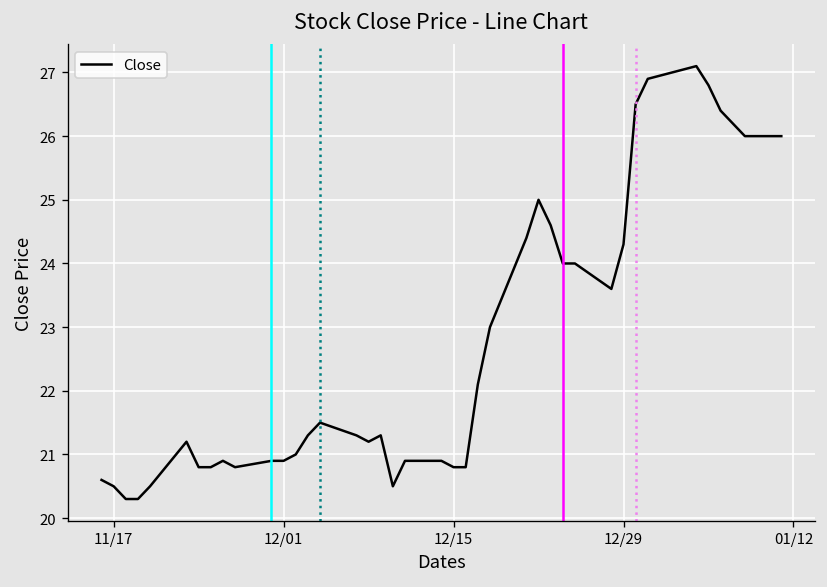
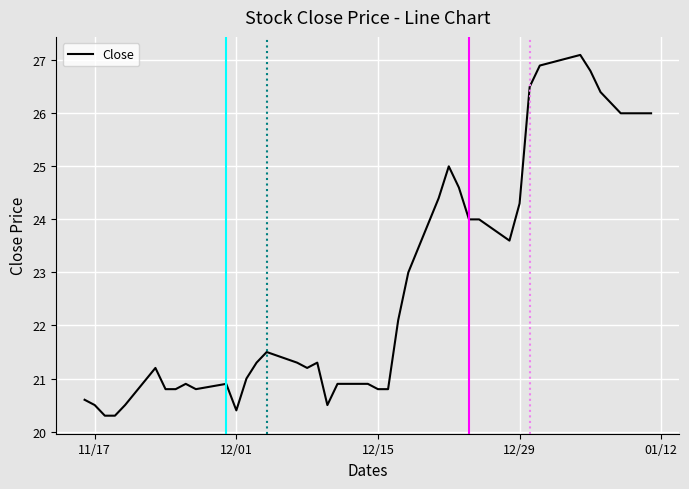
12/01: 20.9 -> 20.4
